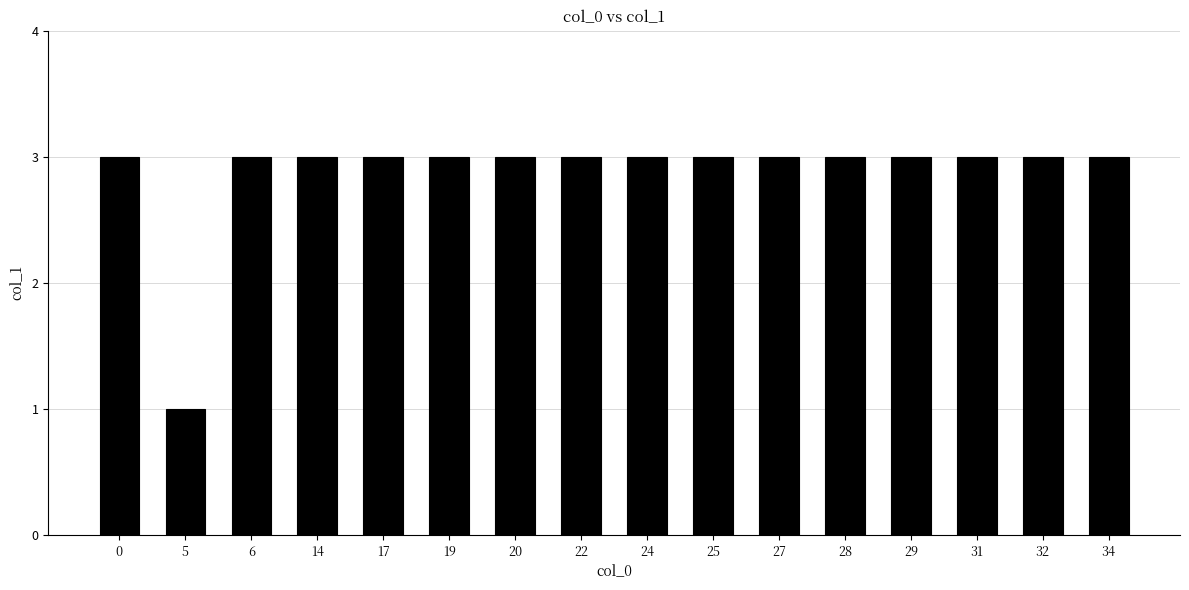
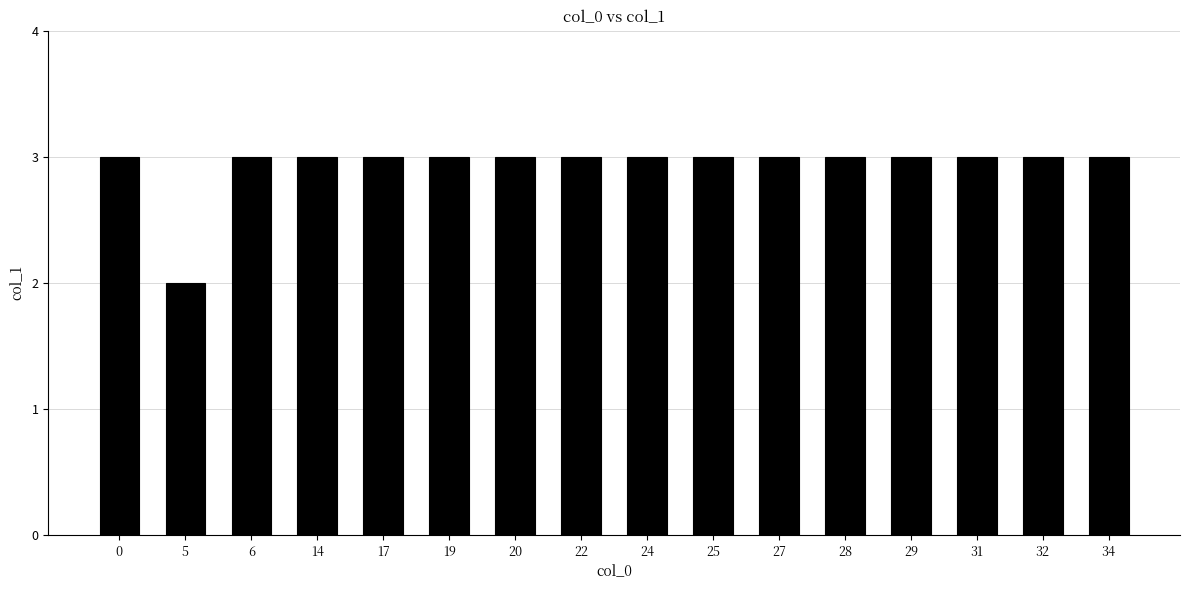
5: 1 -> 2
